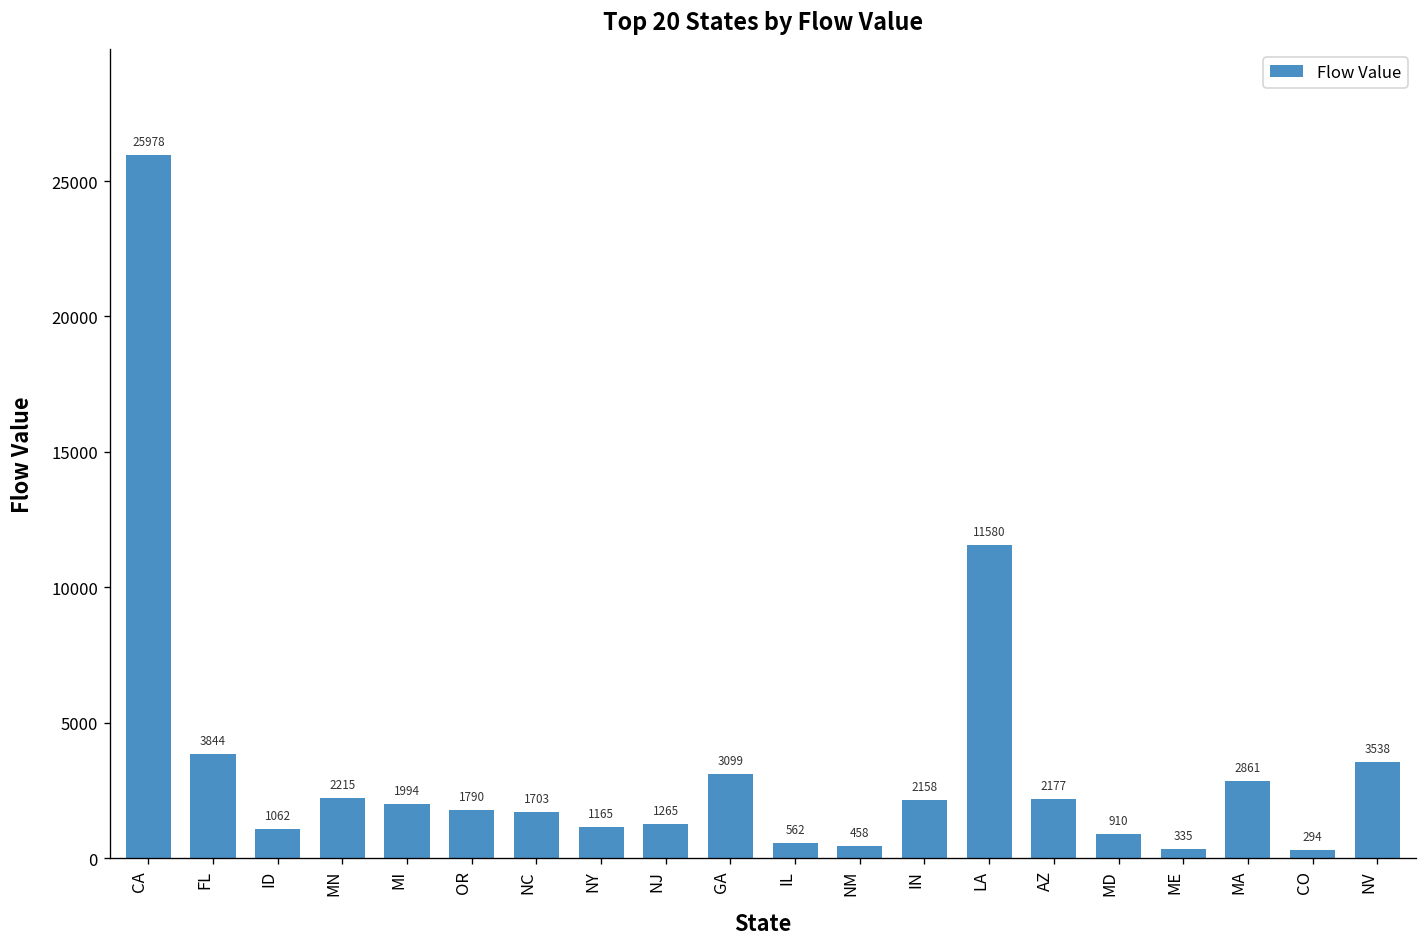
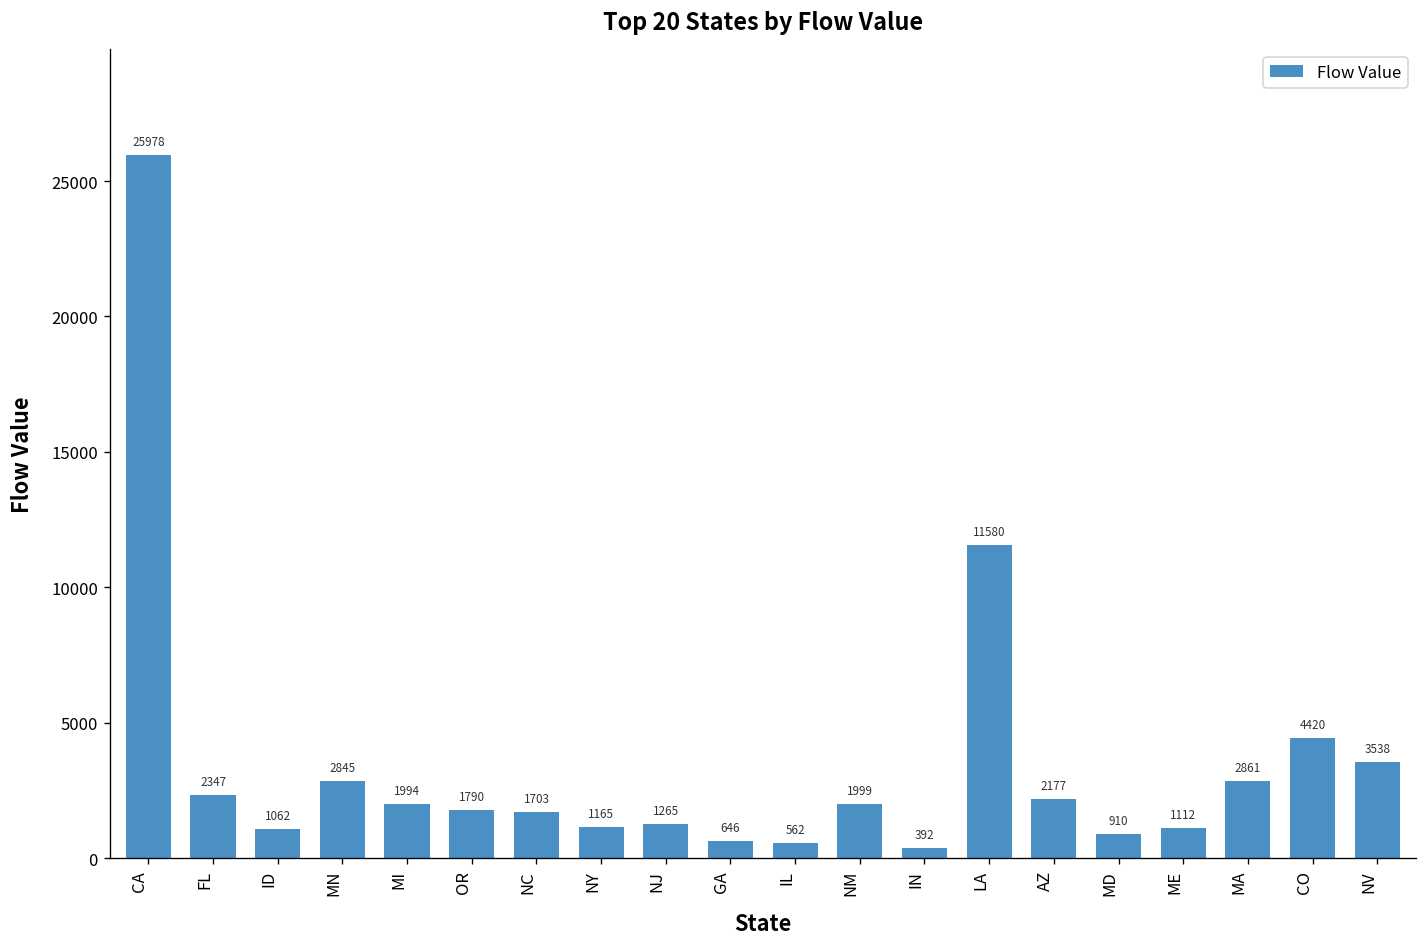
FL: 3844 -> 2347
MN: 2215 -> 2845
GA: 3099 -> 646
NM: 458 -> 1999
IN: 2158 -> 392
ME: 335 -> 1112
CO: 294 -> 4420
